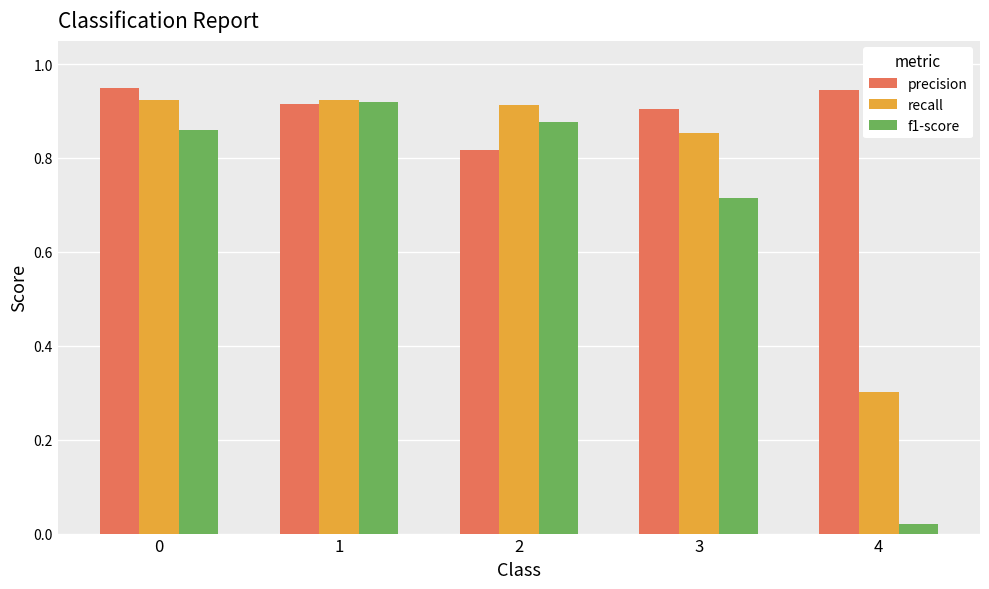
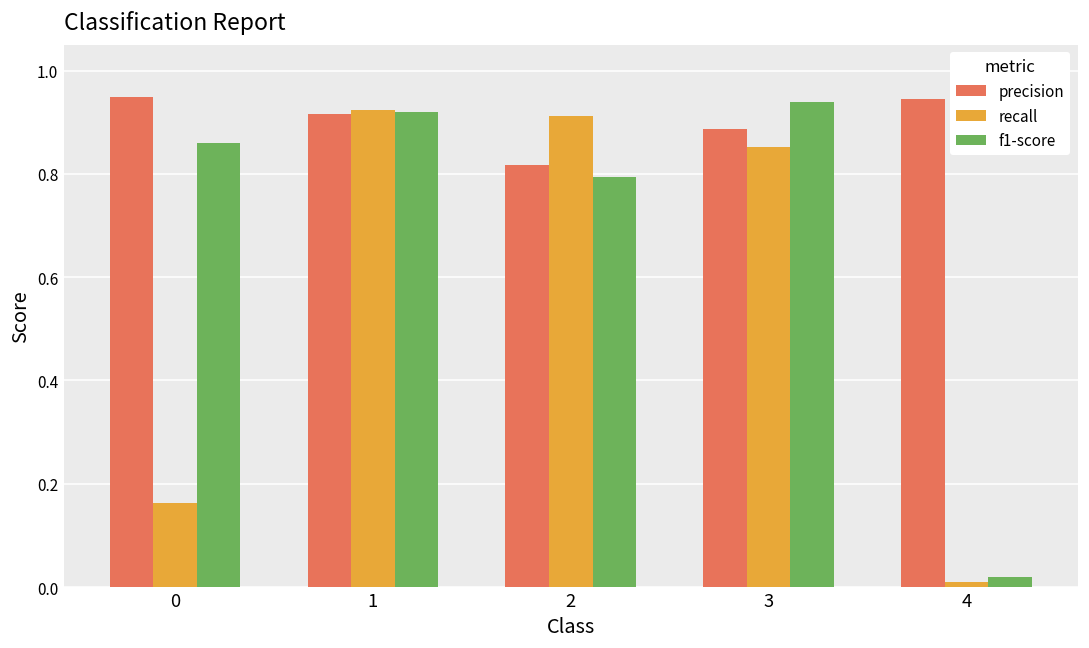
recall, 0: 0.92 -> 0.16
f1-score, 2: 0.88 -> 0.79
precision, 3: 0.91 -> 0.89
f1-score, 3: 0.72 -> 0.94
recall, 4: 0.30 -> 0.01
